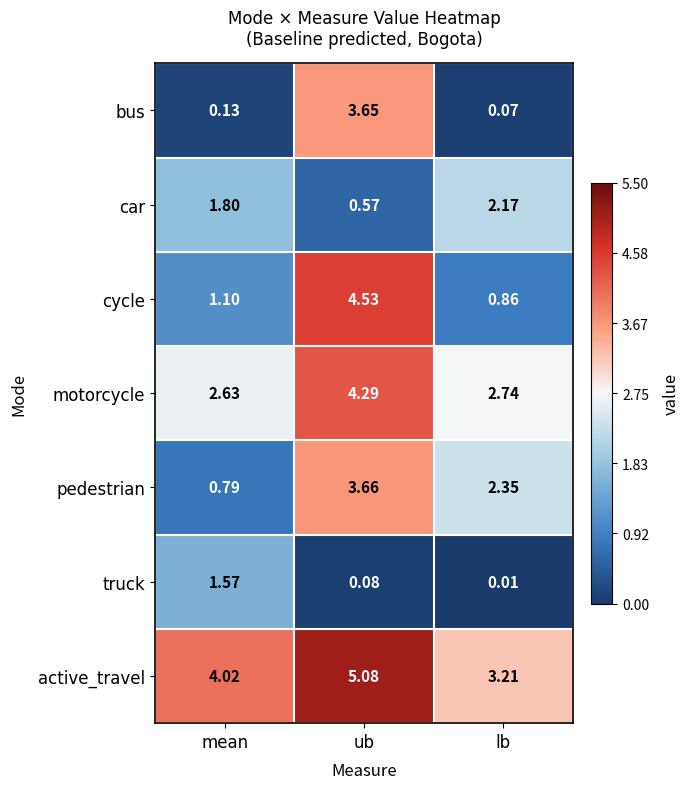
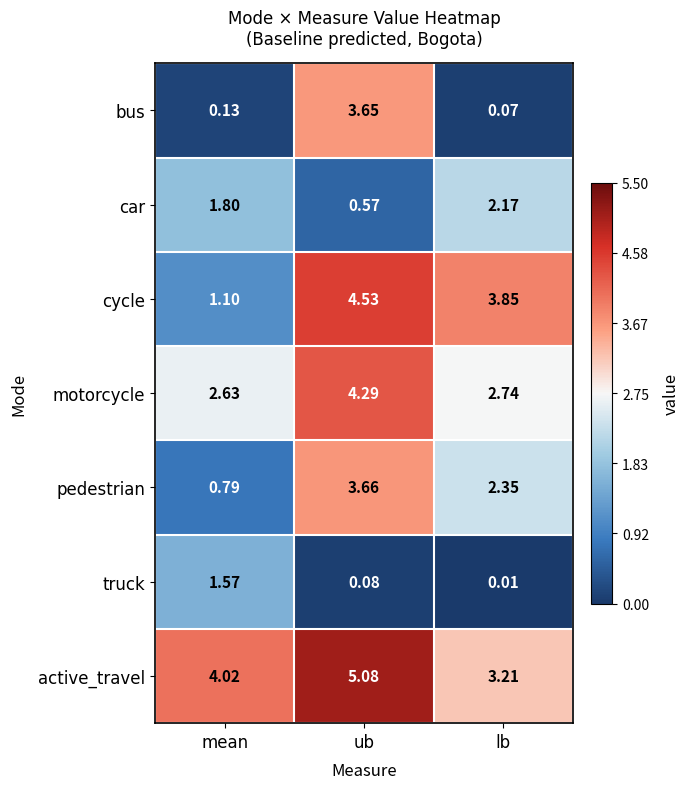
cycle, lb: 0.86 -> 3.85
